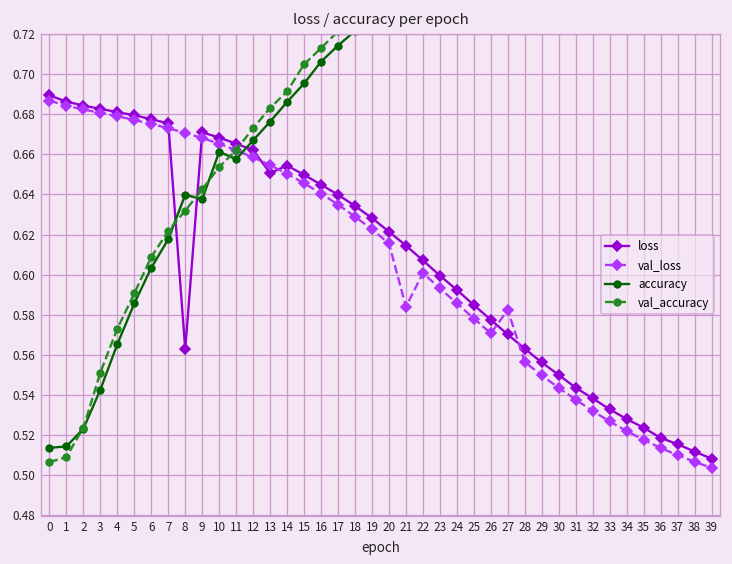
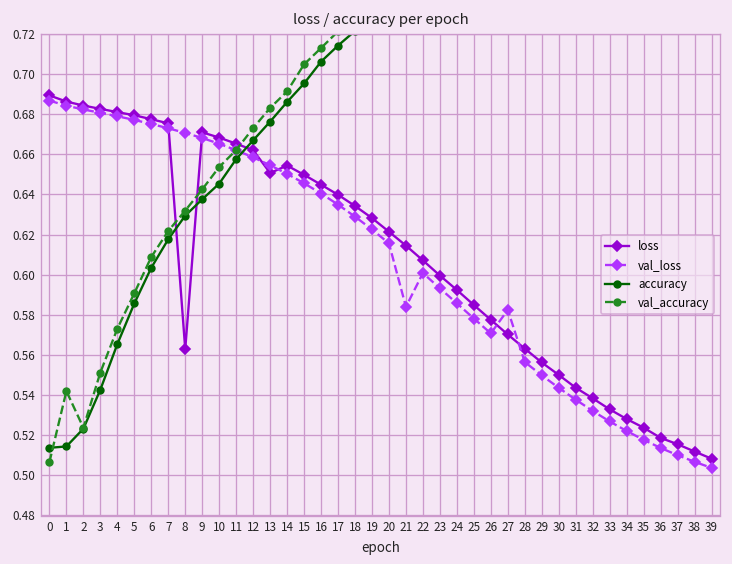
val_accuracy, 1: 0.509 -> 0.542
accuracy, 8: 0.640 -> 0.629
accuracy, 10: 0.661 -> 0.645
